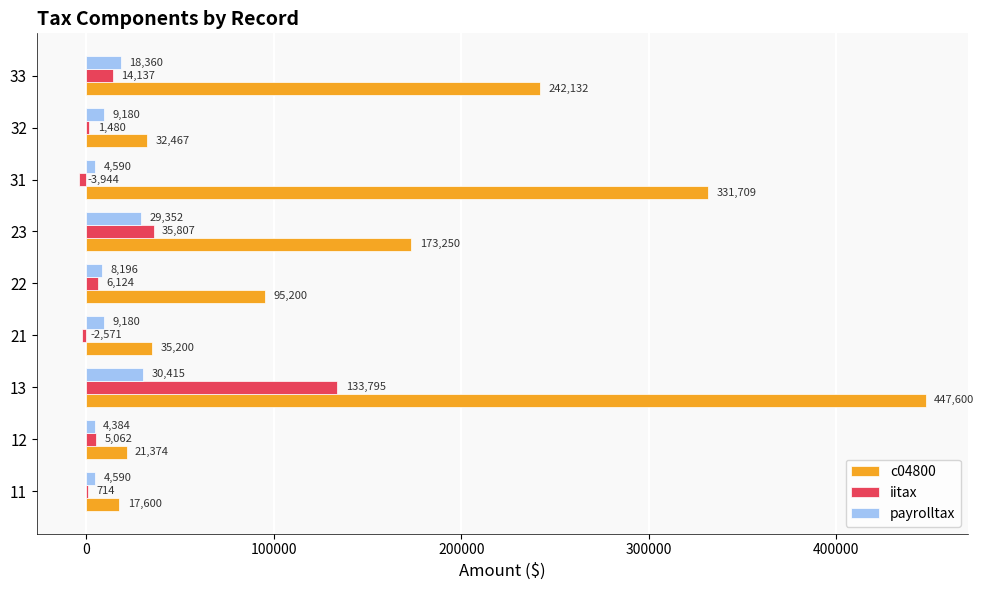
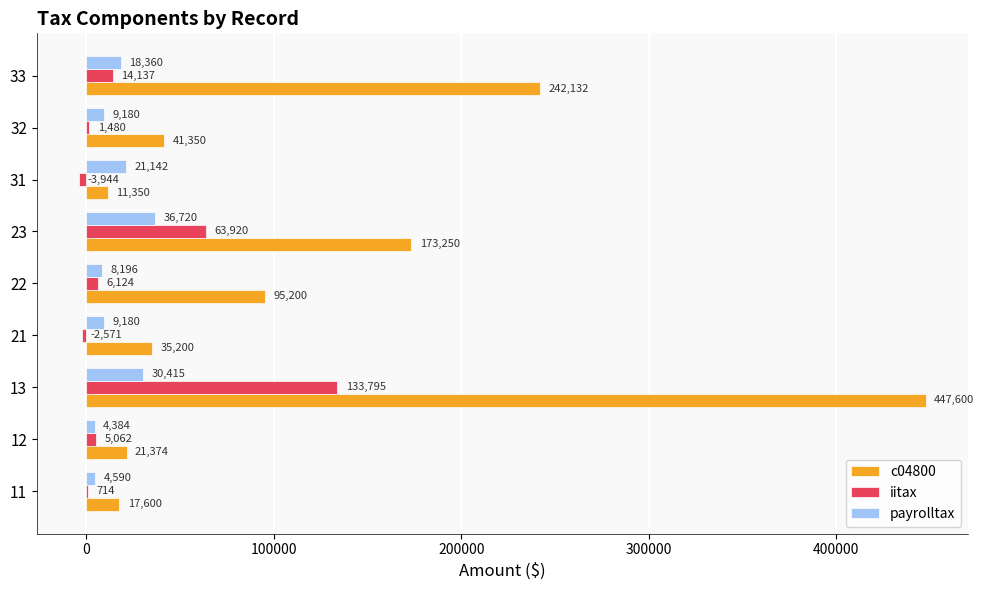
c04800, 32: 32,467 -> 41,350
payrolltax, 31: 4,590 -> 21,142
c04800, 31: 331,709 -> 11,350
payrolltax, 23: 29,352 -> 36,720
iitax, 23: 35,807 -> 63,920
